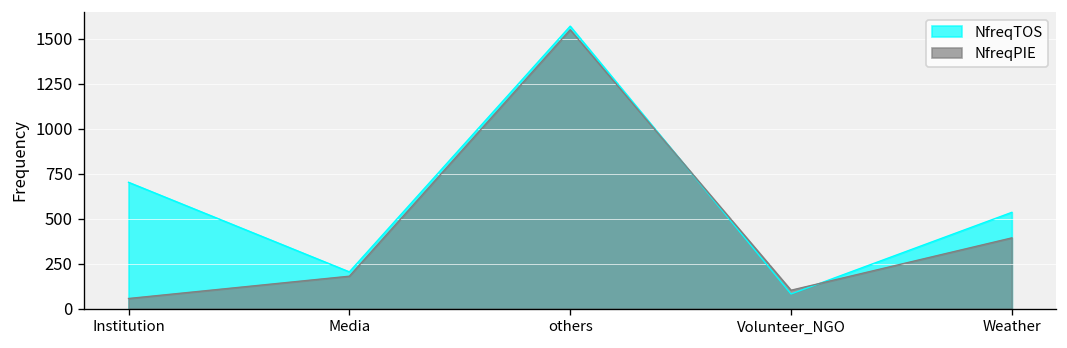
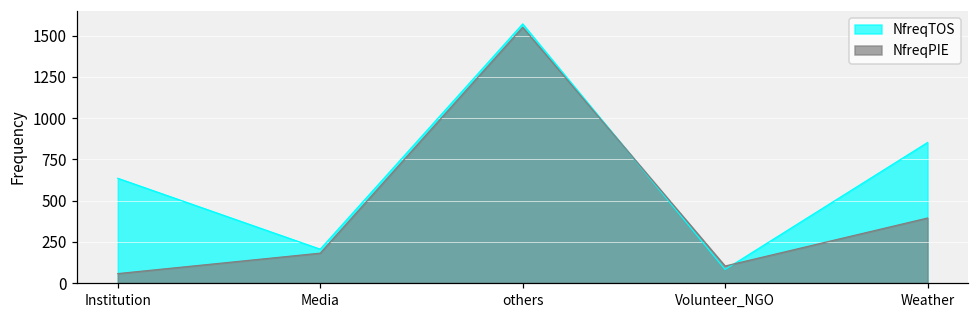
NfreqTOS, Institution: 700 -> 640
NfreqTOS, Weather: 540 -> 850
